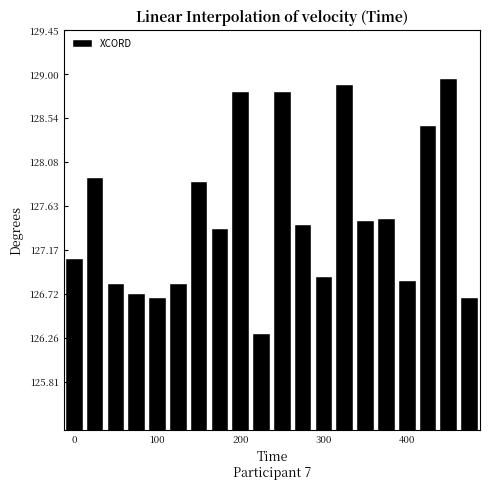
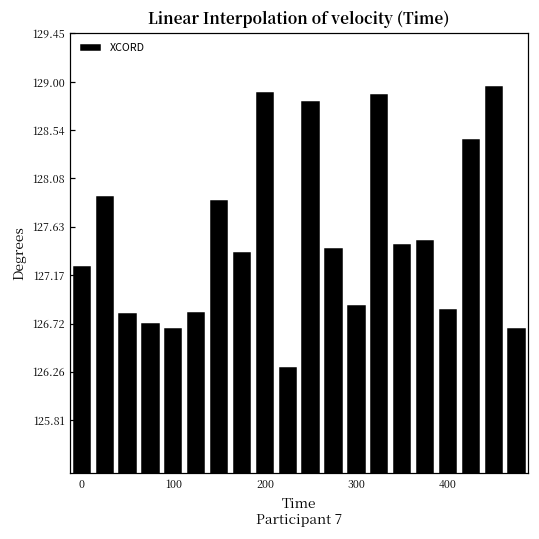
0: 127.1 -> 127.3
200: 128.8 -> 128.9
